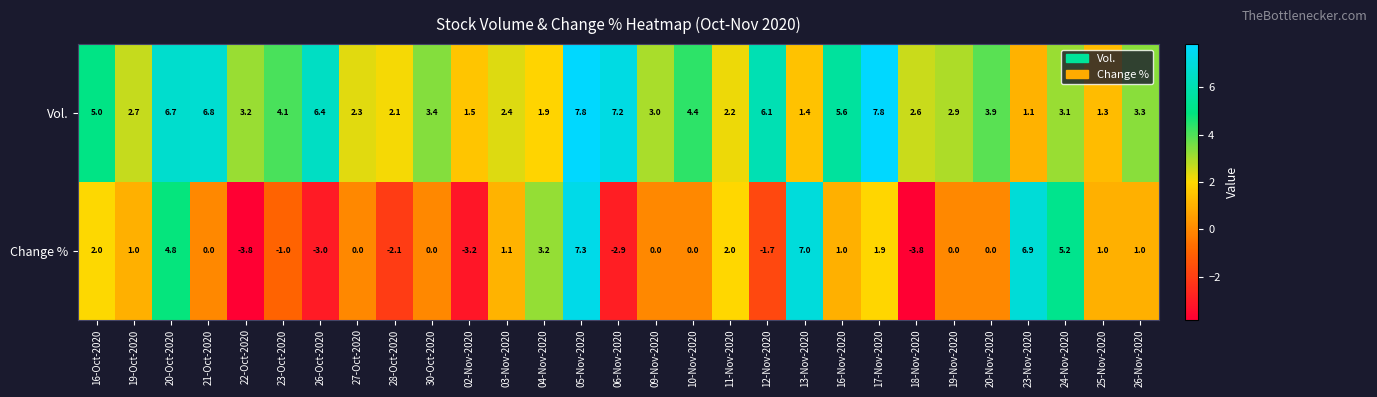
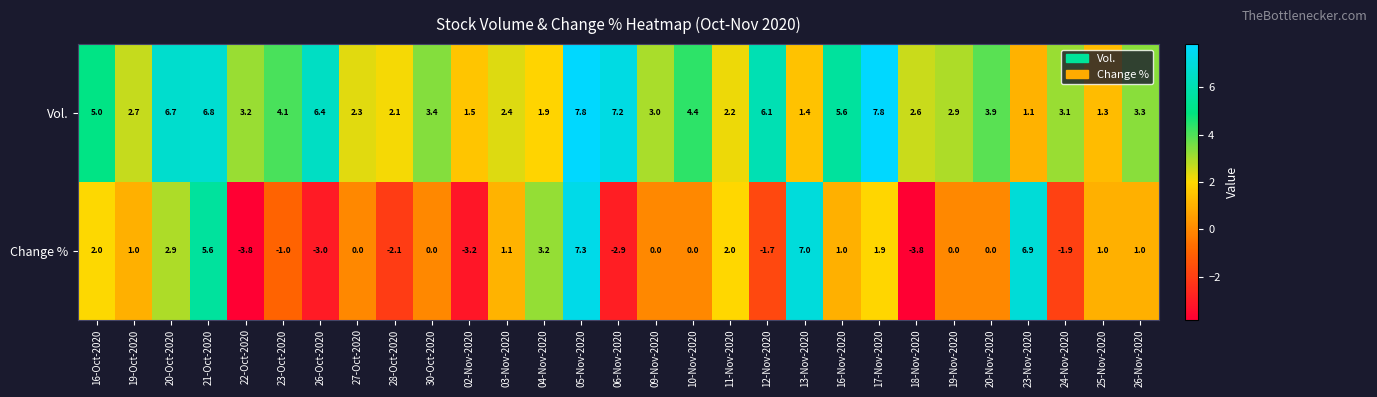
Change %, 20-Oct-2020: 4.8 -> 2.9
Change %, 21-Oct-2020: 0.0 -> 5.6
Change %, 24-Nov-2020: 5.2 -> -1.9
